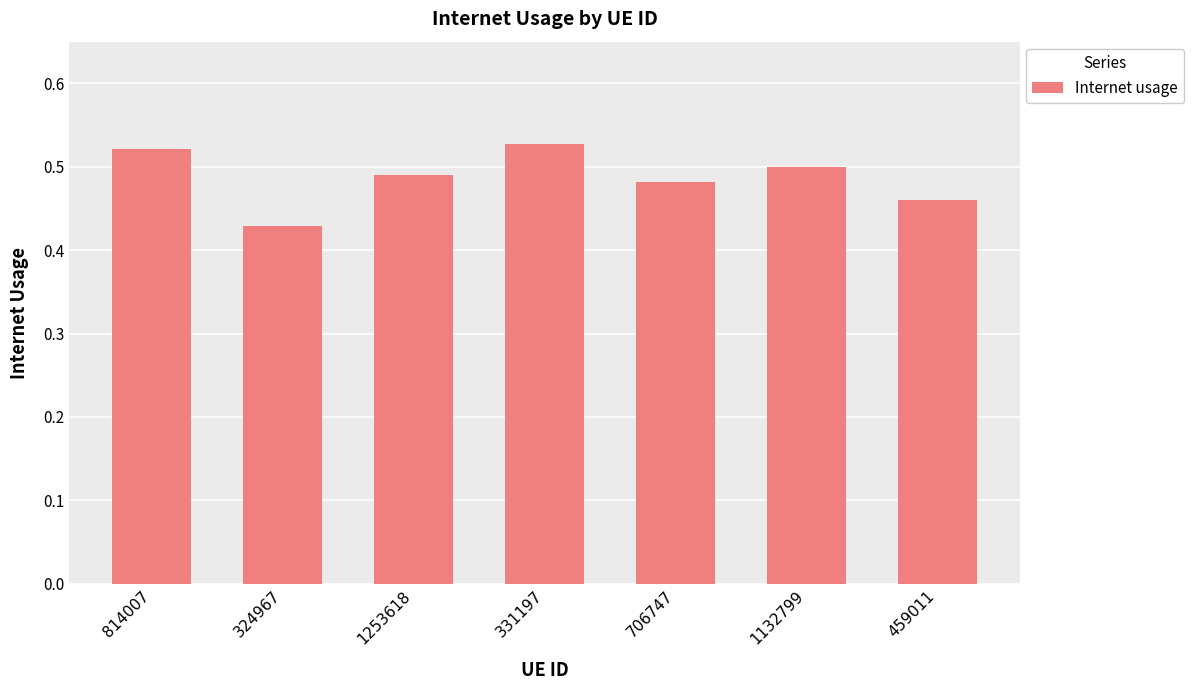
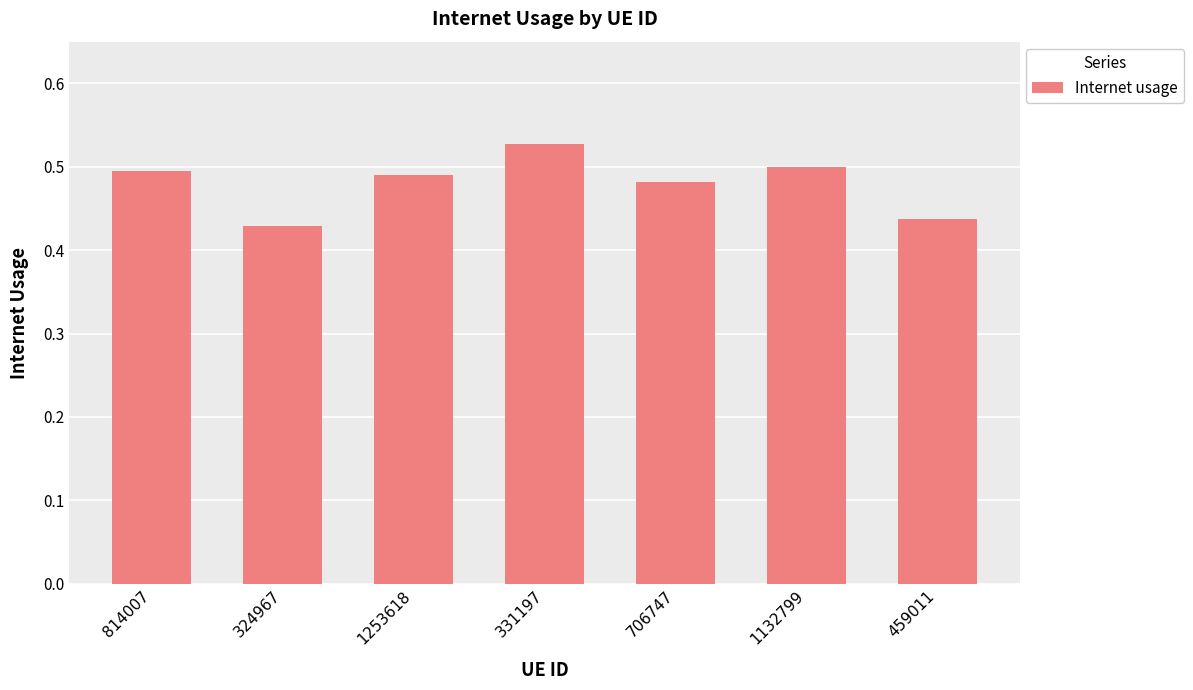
814007: 0.52 -> 0.49
459011: 0.46 -> 0.44
